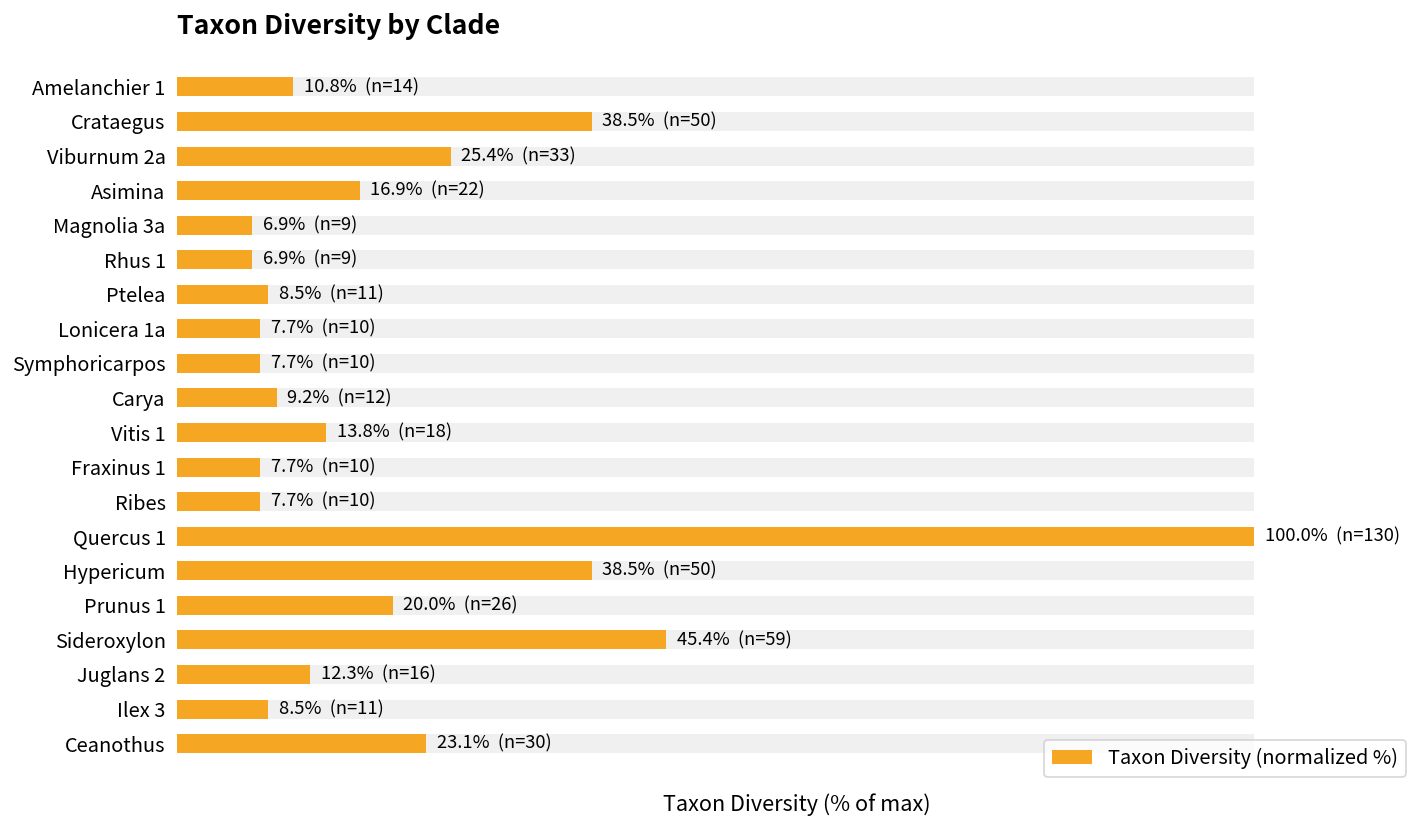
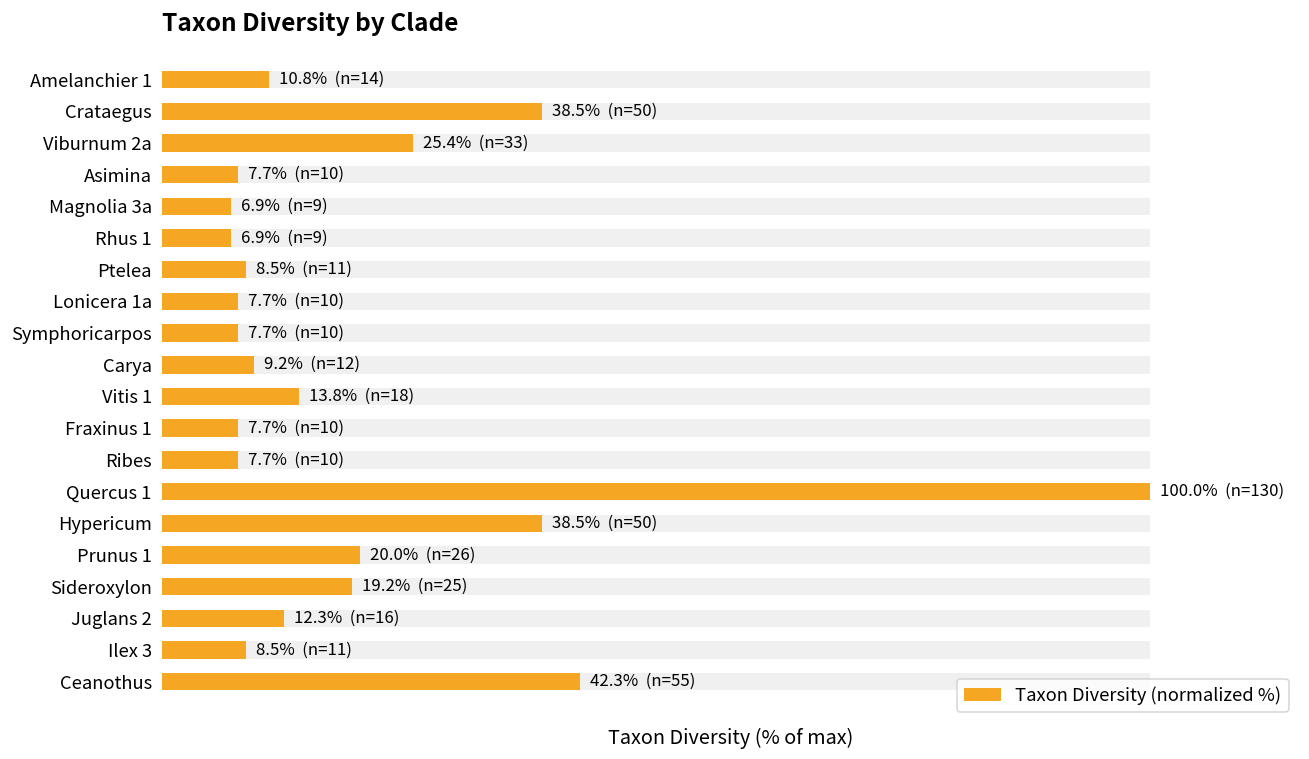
Taxon Diversity (normalized %), Asimina: 16.9% (n=22) -> 7.7% (n=10)
Taxon Diversity (normalized %), Sideroxylon: 45.4% (n=59) -> 19.2% (n=25)
Taxon Diversity (normalized %), Ceanothus: 23.1% (n=30) -> 42.3% (n=55)
